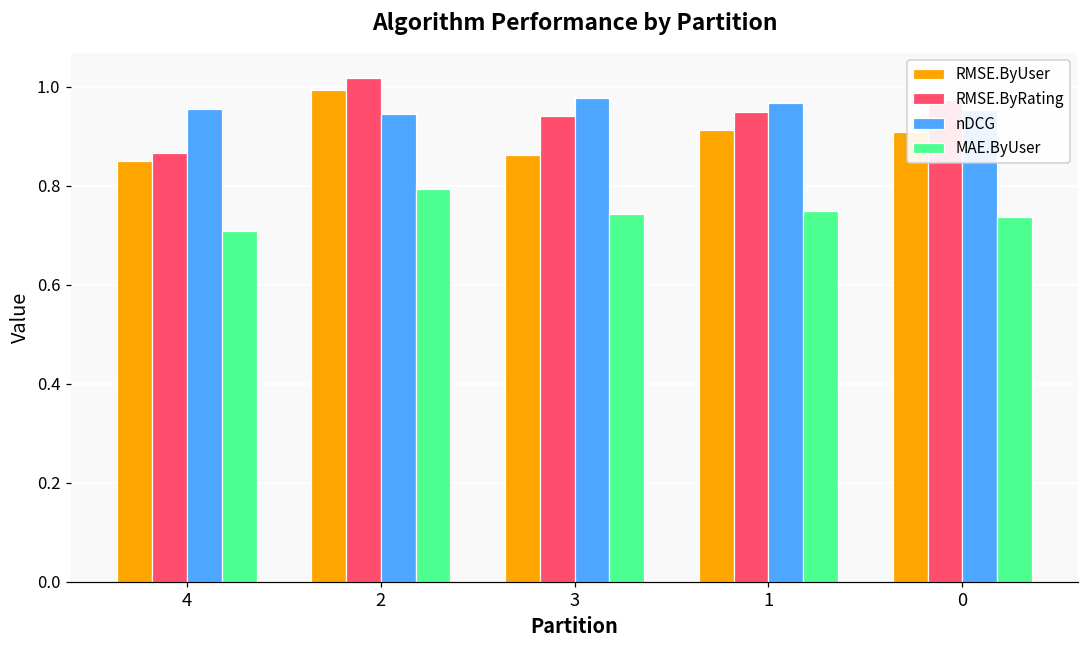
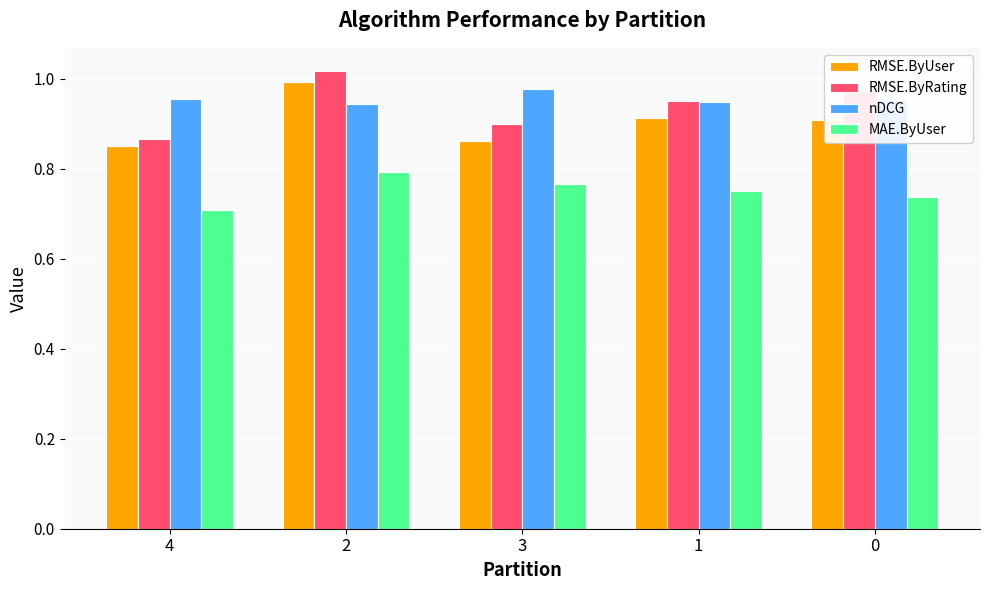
RMSE.ByRating, 3: 0.94 -> 0.90
MAE.ByUser, 3: 0.74 -> 0.77
nDCG, 1: 0.97 -> 0.95
